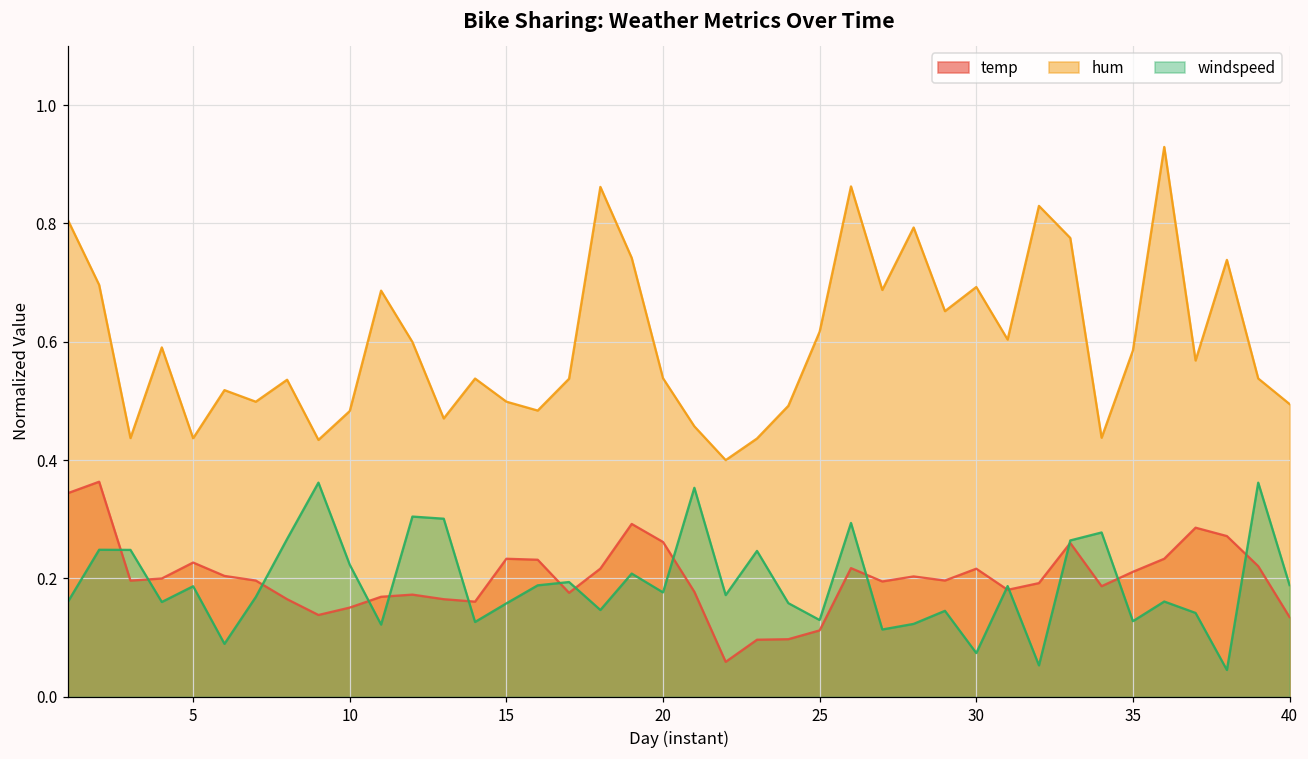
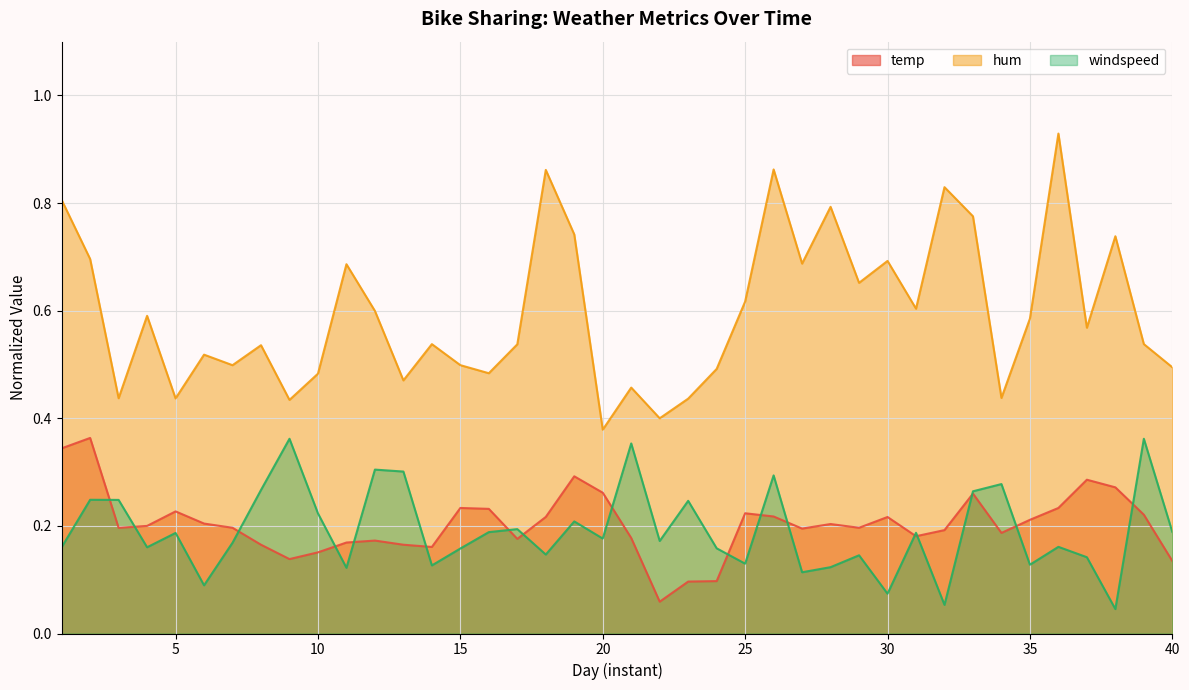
hum, 20: 0.54 -> 0.38
temp, 25: 0.11 -> 0.22
